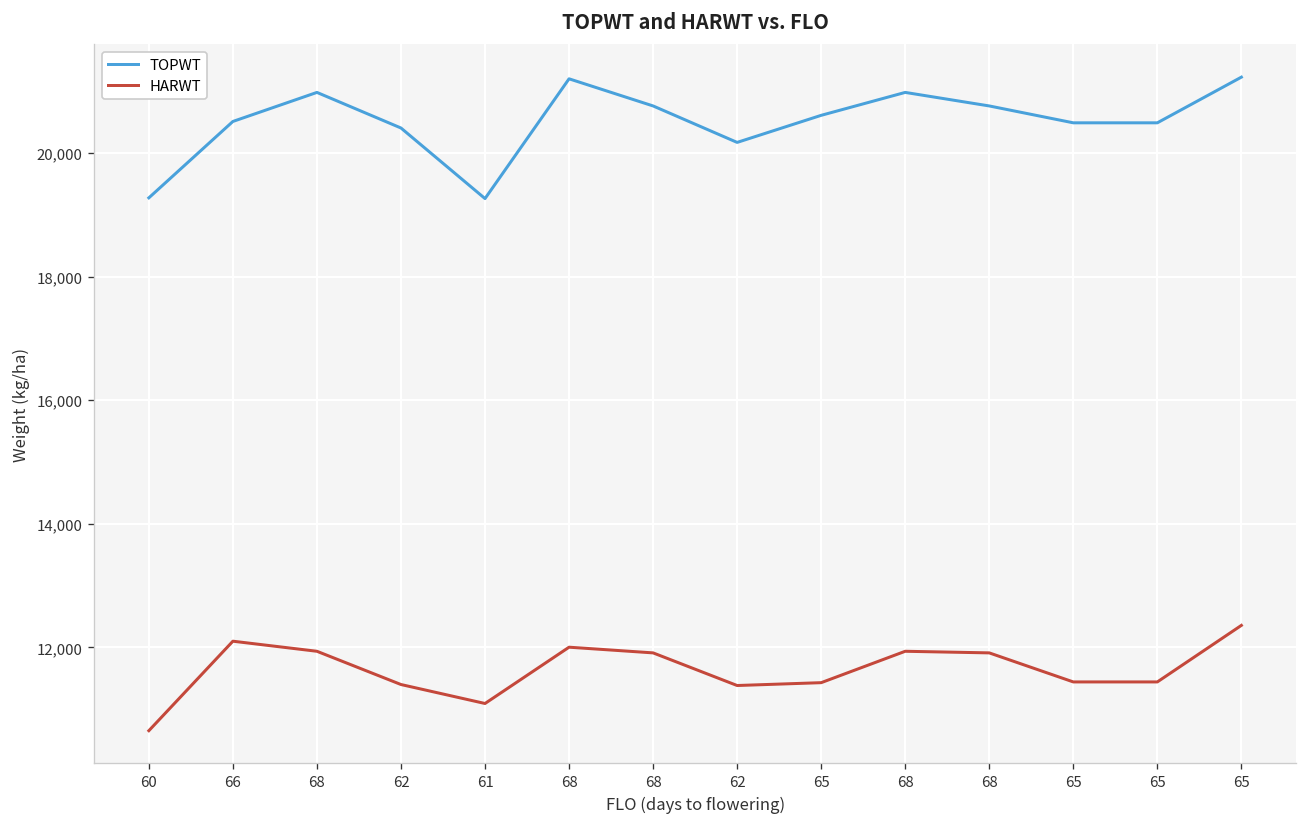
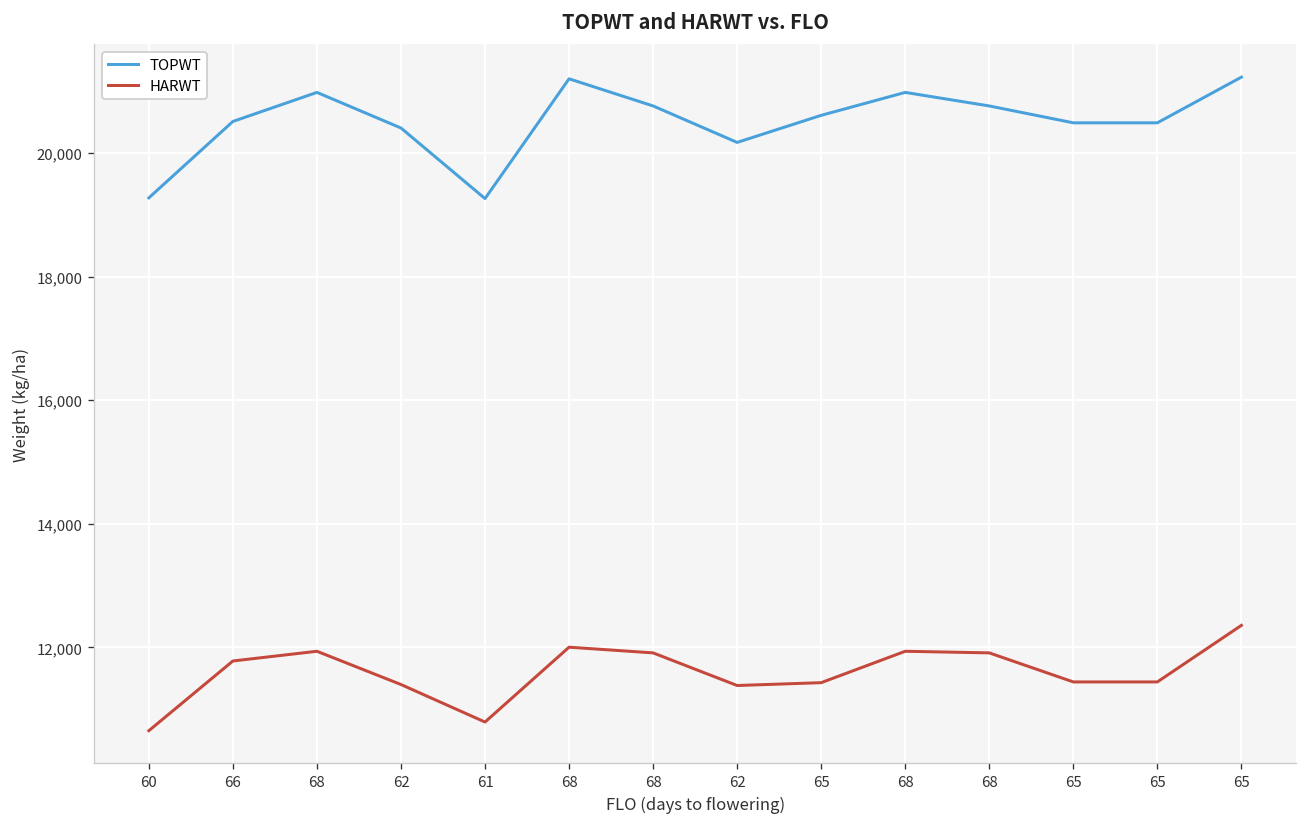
HARWT, 66: 12,100 -> 11,800
HARWT, 61: 11,100 -> 10,800
